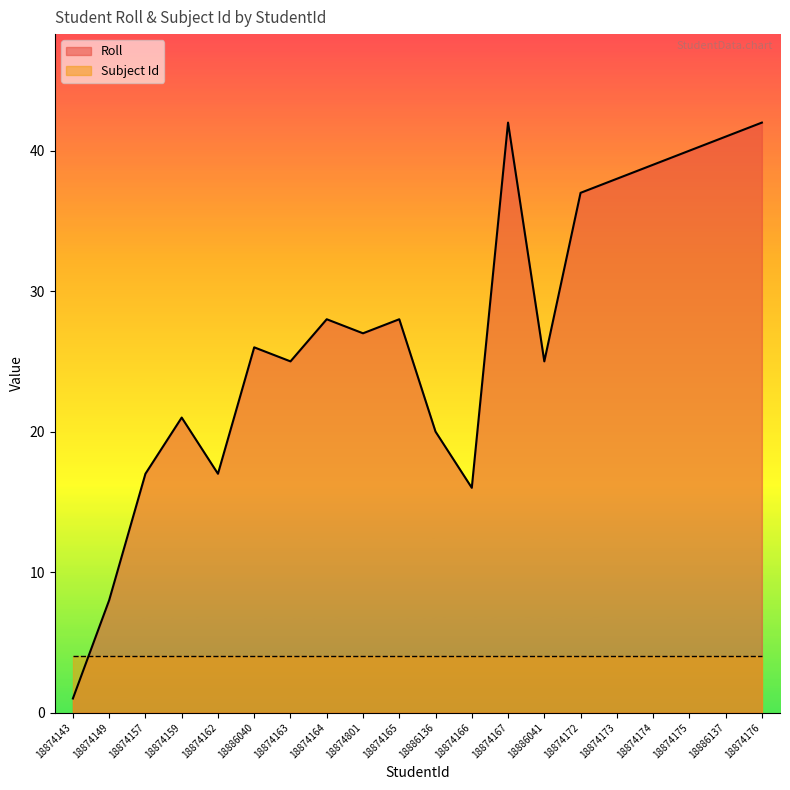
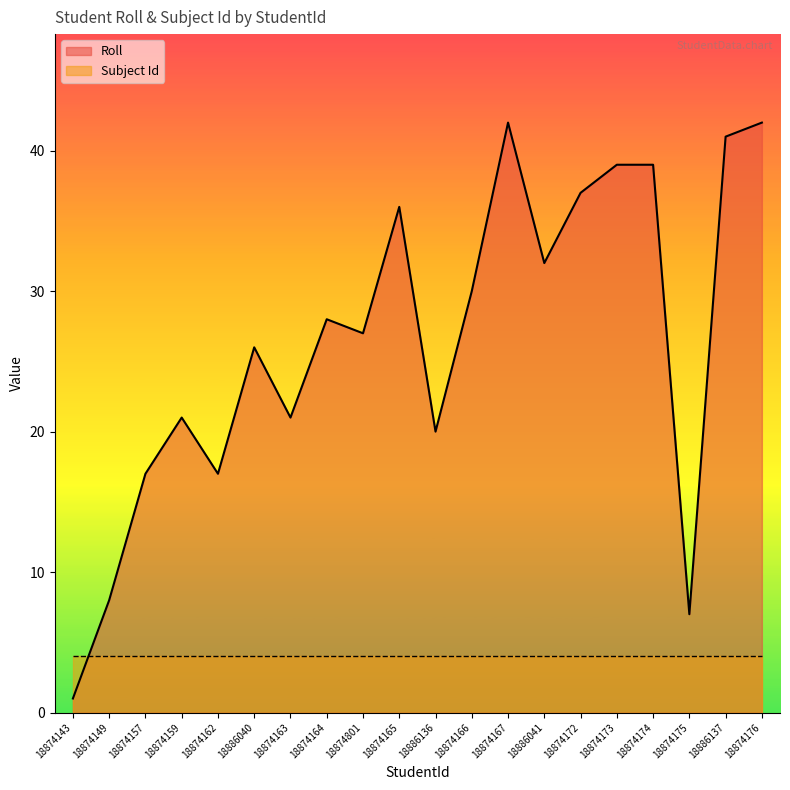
Roll, 18874163: 25 -> 21
Roll, 18874165: 28 -> 36
Roll, 18874166: 16 -> 30
Roll, 18886041: 25 -> 32
Roll, 18874173: 38 -> 39
Roll, 18874175: 40 -> 7
